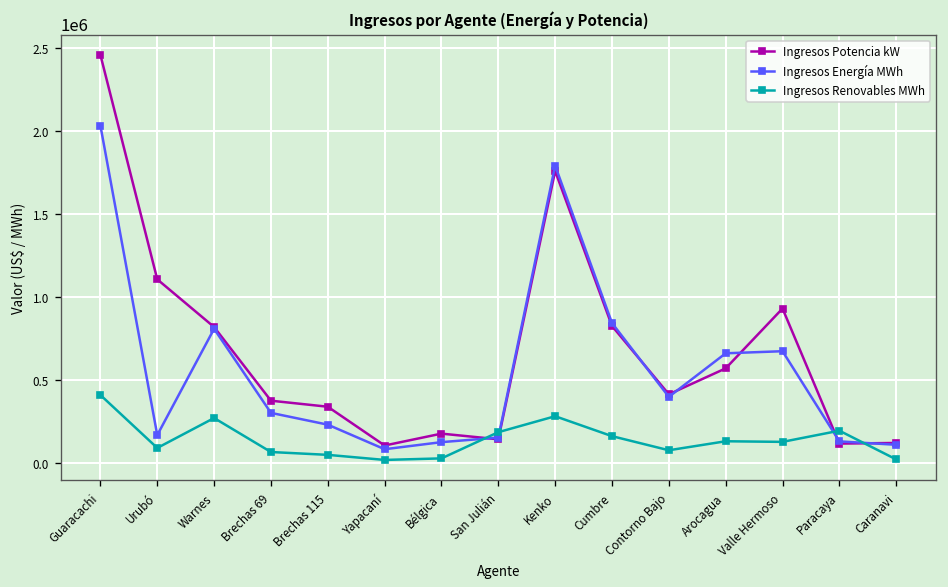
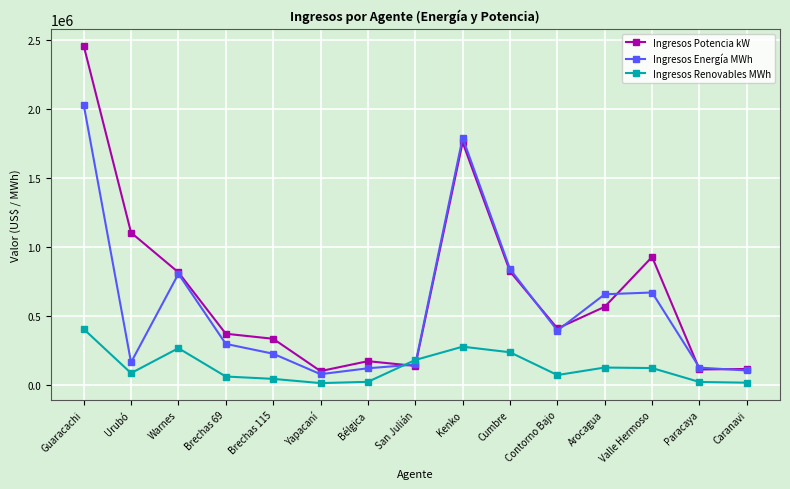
Ingresos Renovables MWh, Cumbre: 160000 -> 240000
Ingresos Renovables MWh, Paracaya: 190000 -> 20000
